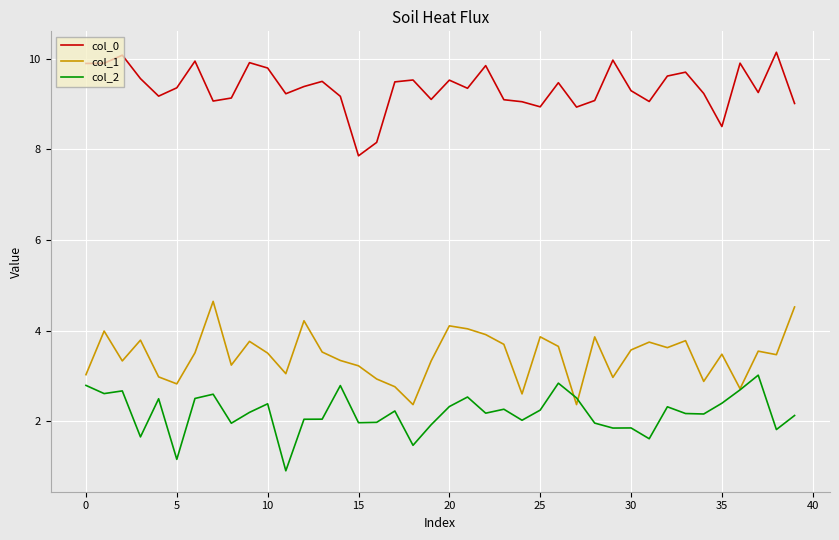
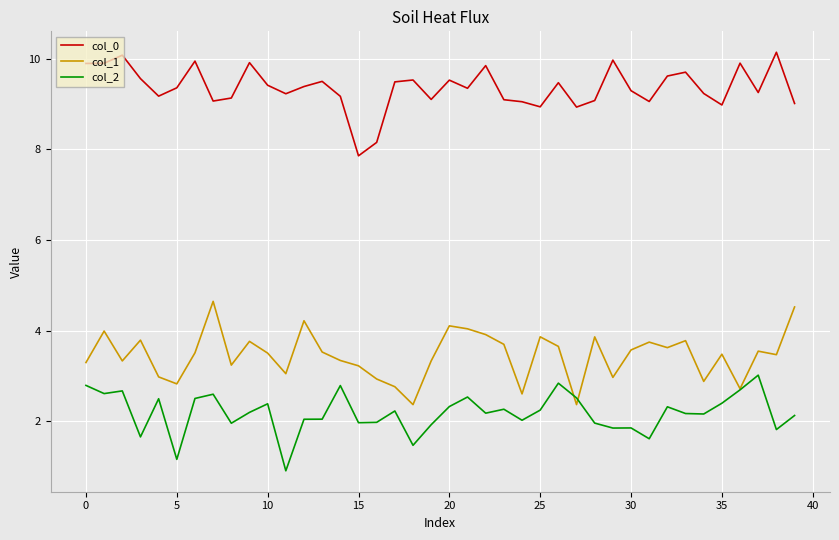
col_1, 0: 3.0 -> 3.3
col_0, 10: 9.8 -> 9.4
col_0, 35: 8.5 -> 9.0
